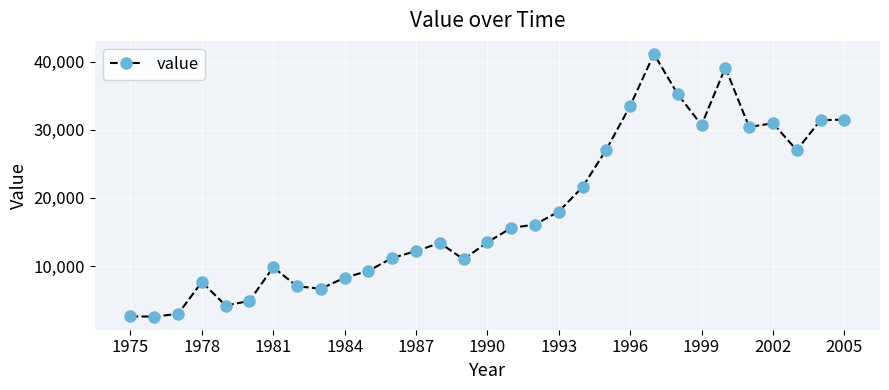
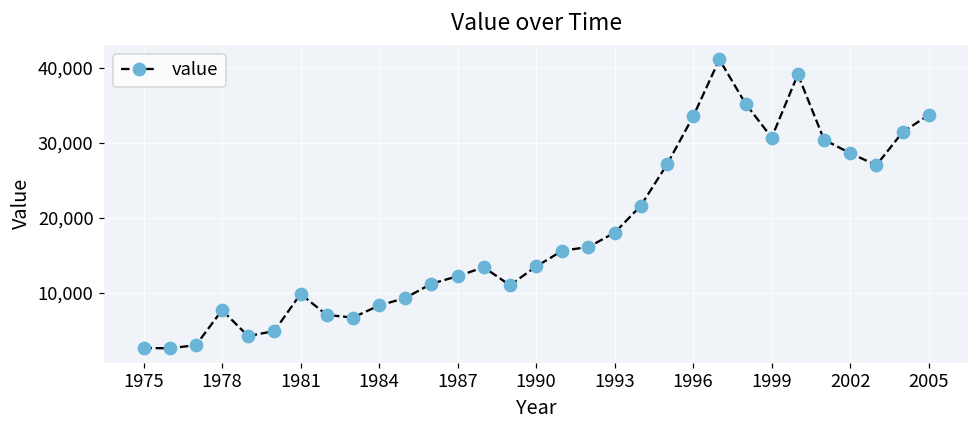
2002: 31,000 -> 29,000
2005: 31,000 -> 34,000
